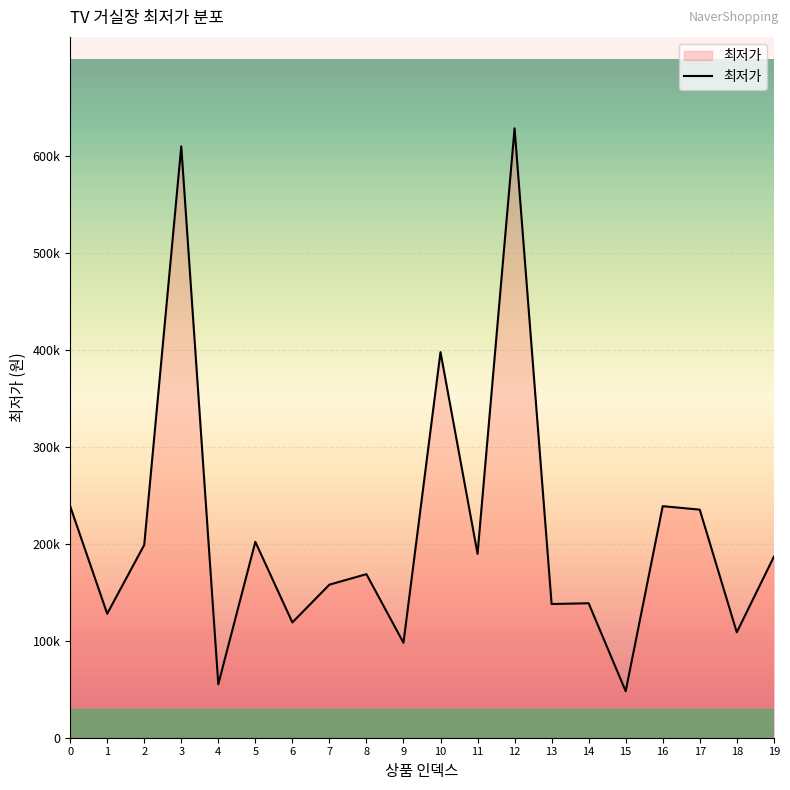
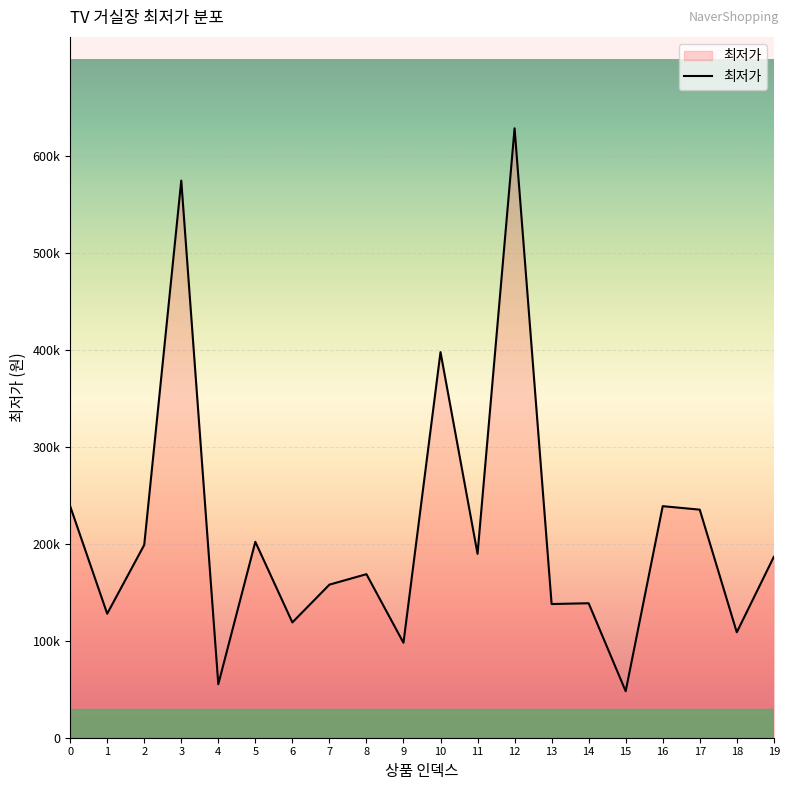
3: 610000 -> 580000
